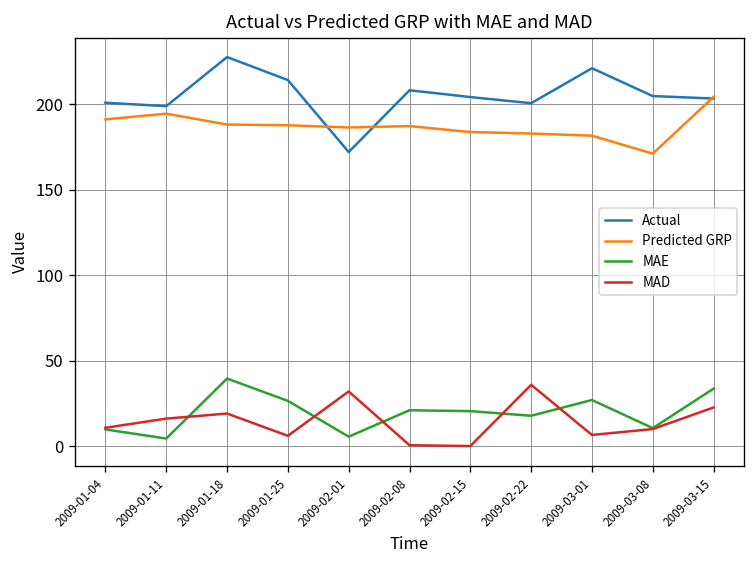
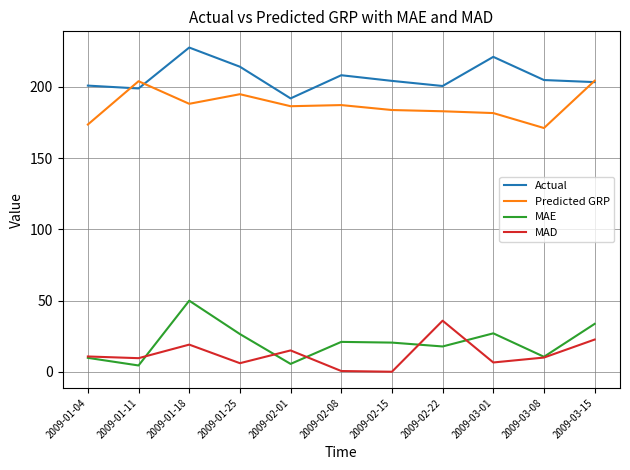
Predicted GRP, 2009-01-04: 191 -> 174
Predicted GRP, 2009-01-11: 194 -> 204
MAD, 2009-01-11: 16 -> 10
MAE, 2009-01-18: 39 -> 50
Predicted GRP, 2009-01-25: 188 -> 195
Actual, 2009-02-01: 172 -> 192
MAD, 2009-02-01: 32 -> 15
